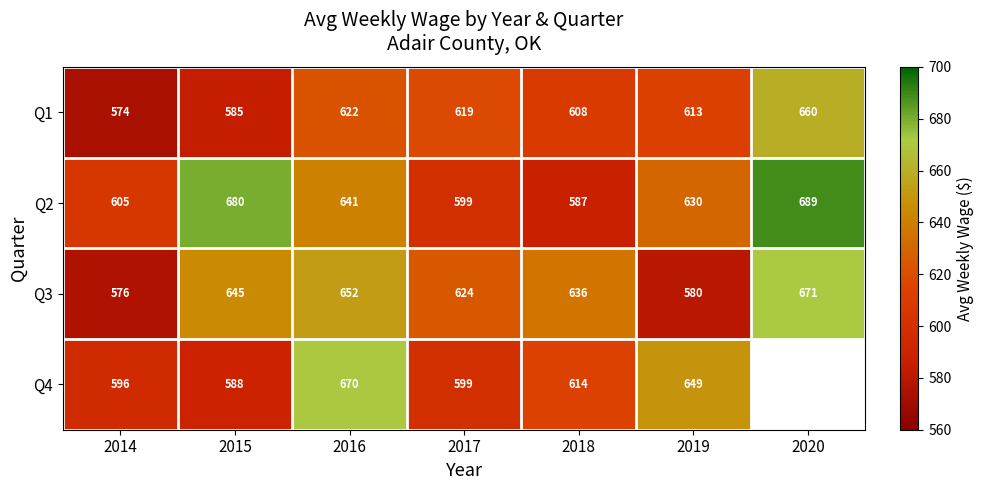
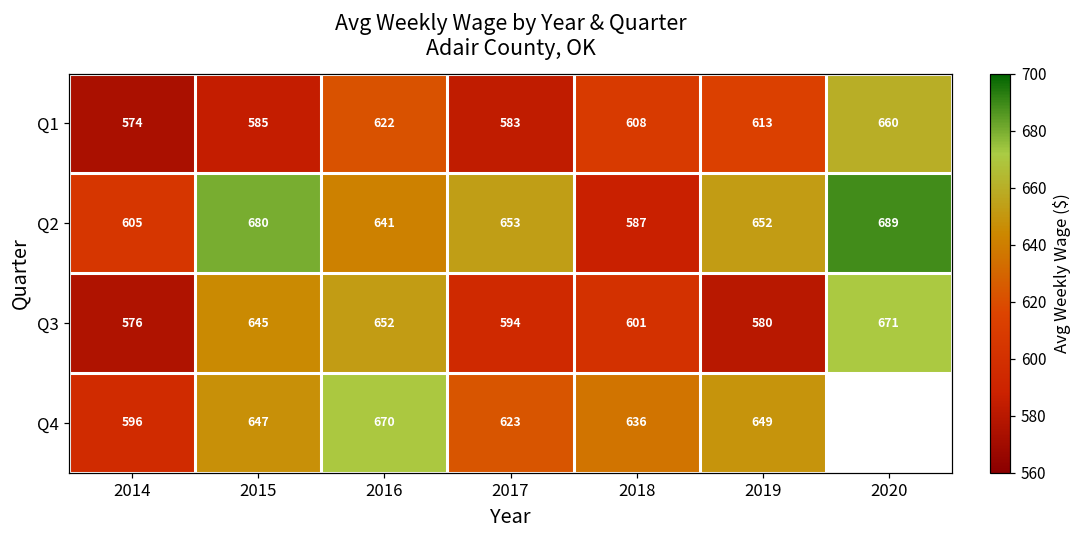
Q1, 2017: 619 -> 583
Q2, 2017: 599 -> 653
Q2, 2019: 630 -> 652
Q3, 2017: 624 -> 594
Q3, 2018: 636 -> 601
Q4, 2015: 588 -> 647
Q4, 2017: 599 -> 623
Q4, 2018: 614 -> 636
